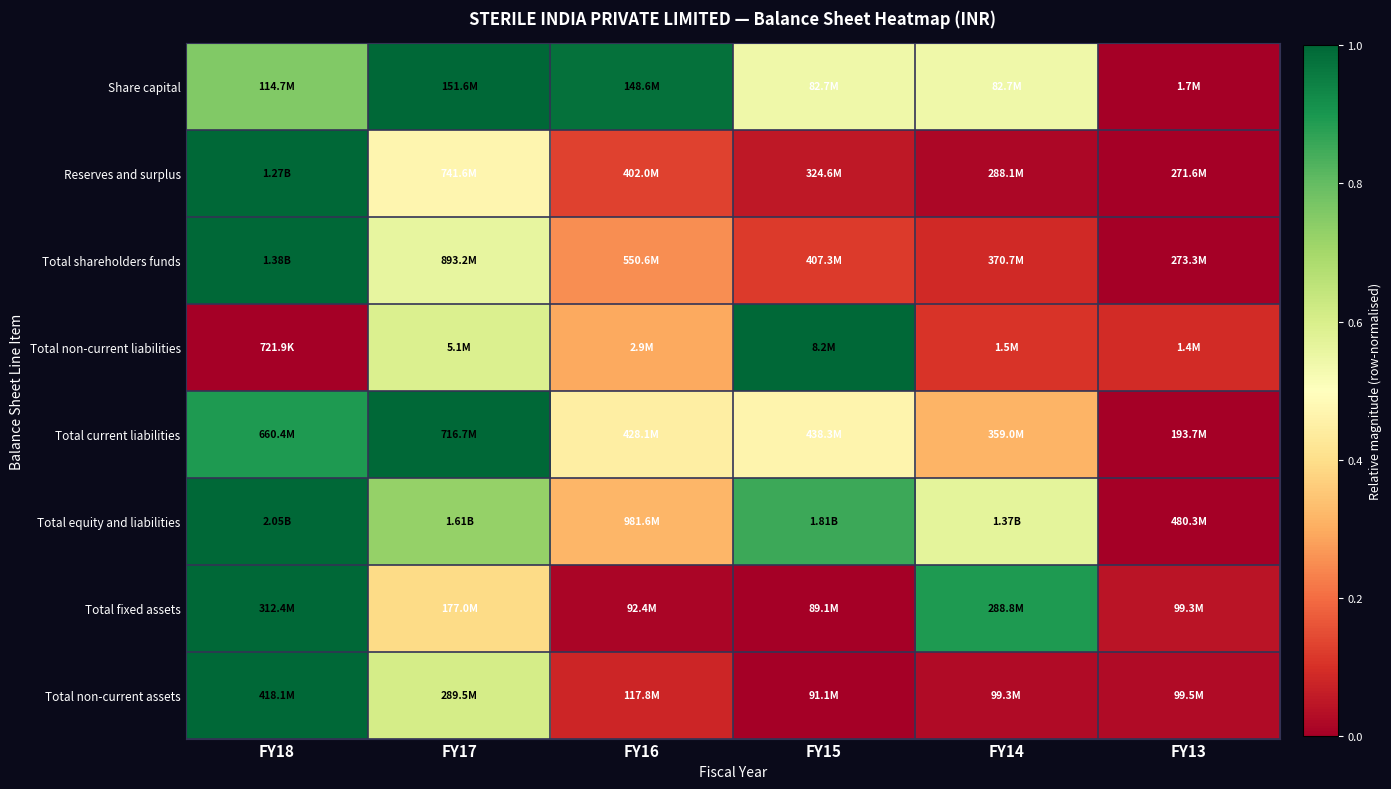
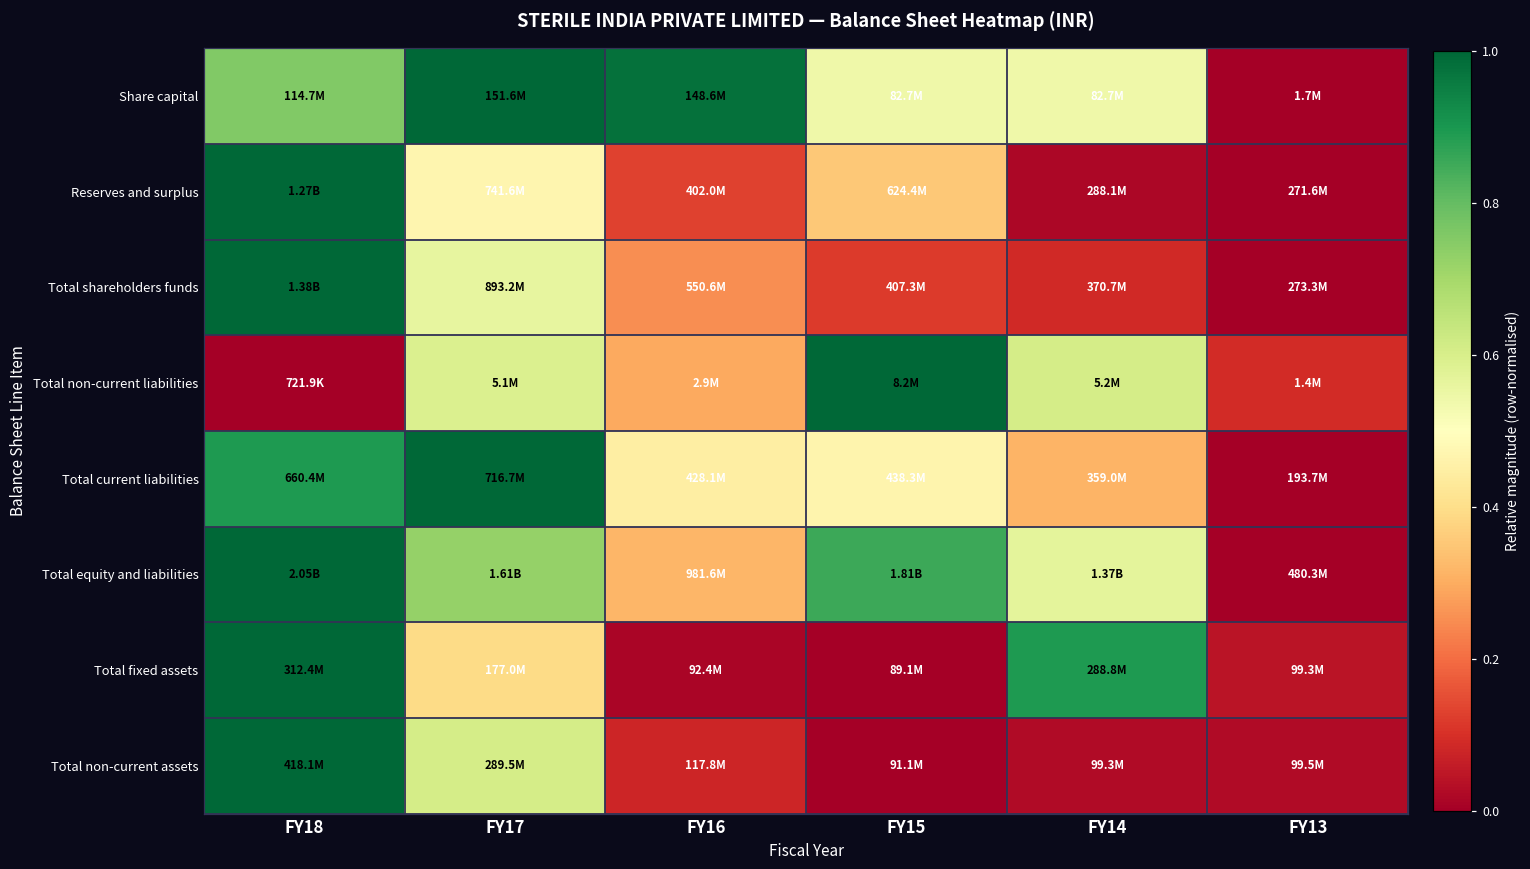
Reserves and surplus, FY15: 324.6M -> 624.4M
Total non-current liabilities, FY14: 1.5M -> 5.2M
